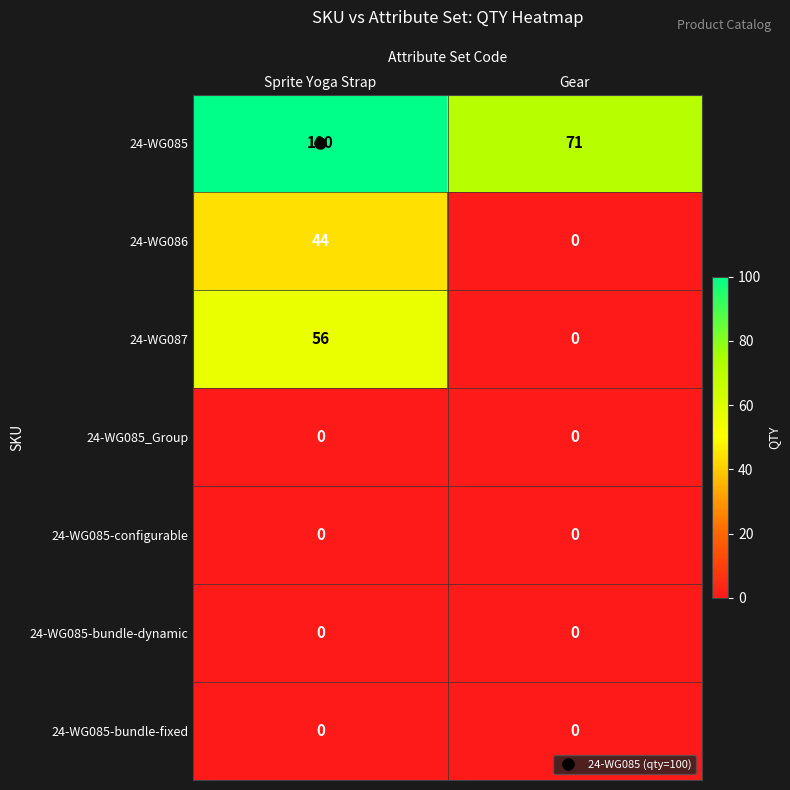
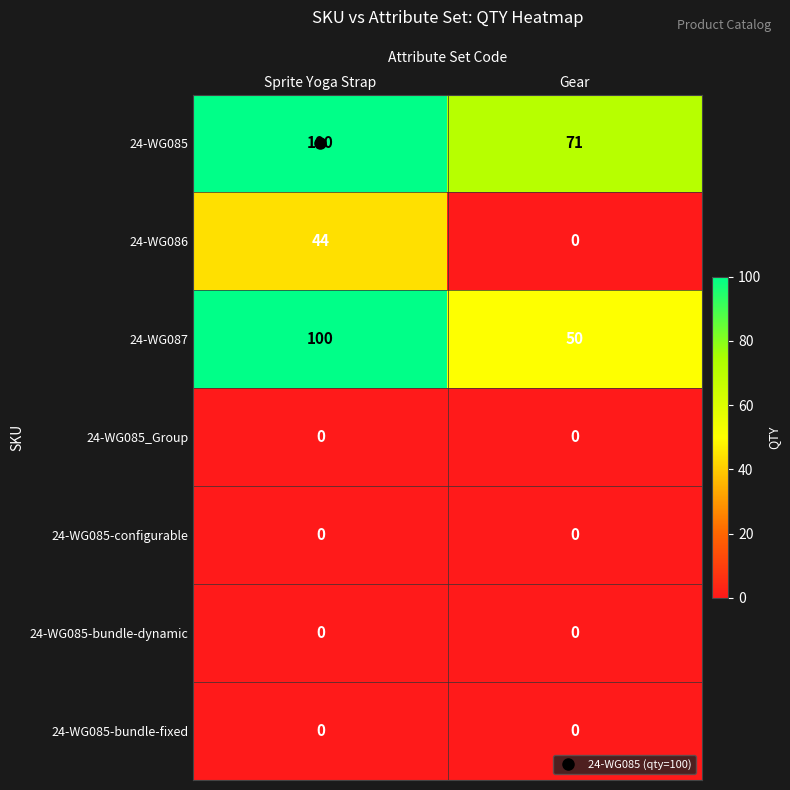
24-WG087, Sprite Yoga Strap: 56 -> 100
24-WG087, Gear: 0 -> 50
